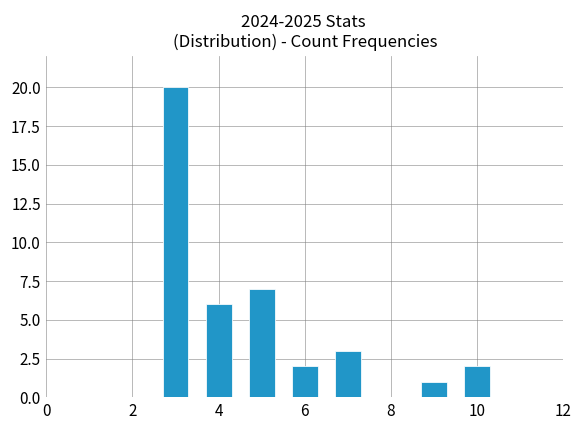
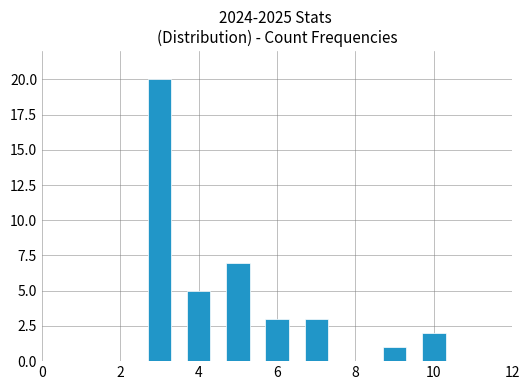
4: 6 -> 5
6: 2 -> 3
